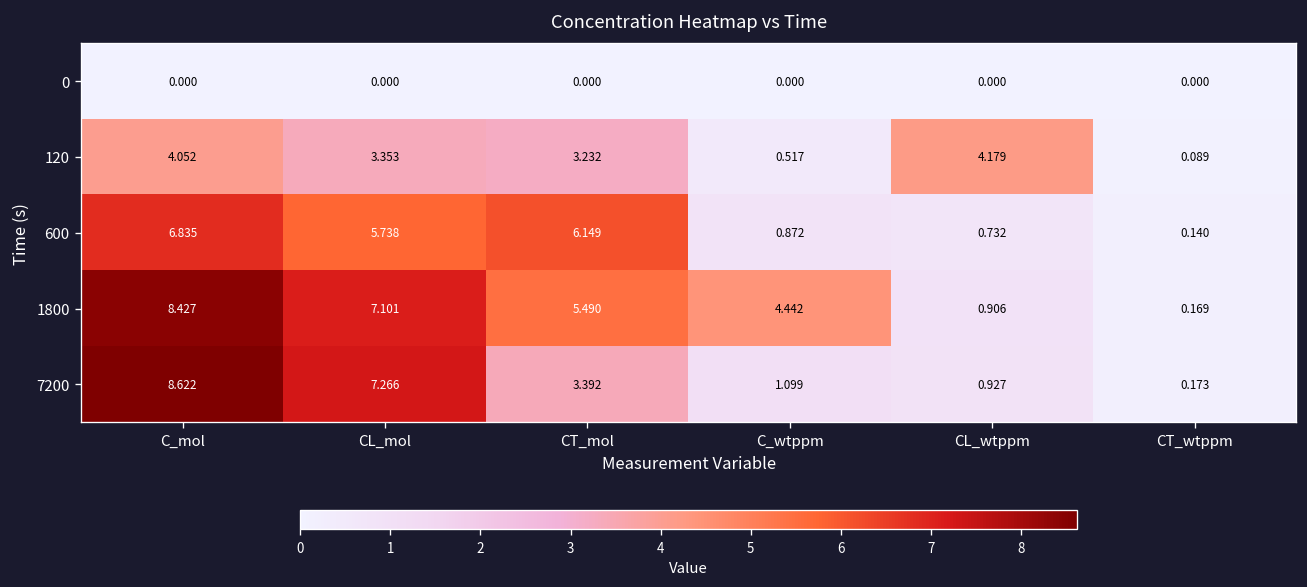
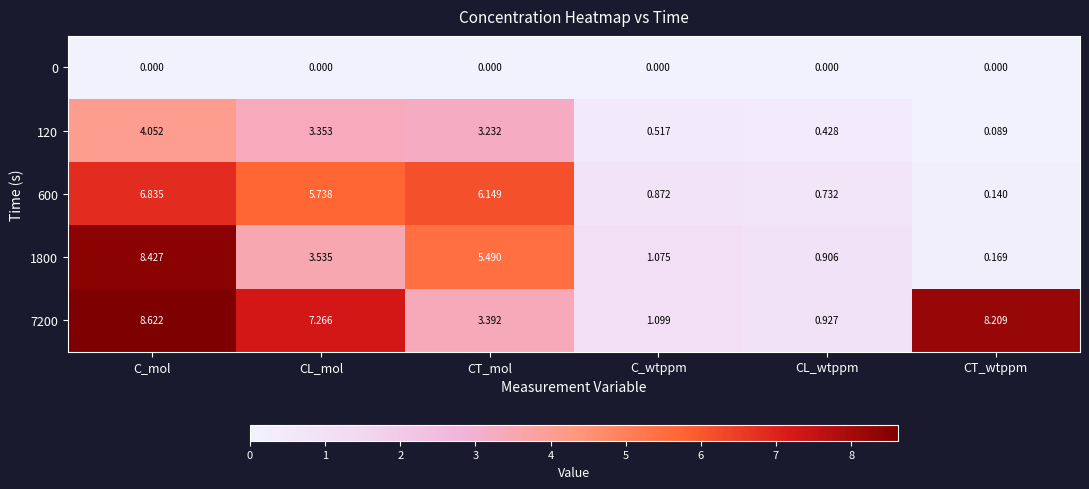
120, CL_wtppm: 4.179 -> 0.428
1800, CL_mol: 7.101 -> 3.535
1800, C_wtppm: 4.442 -> 1.075
7200, CT_wtppm: 0.173 -> 8.209
